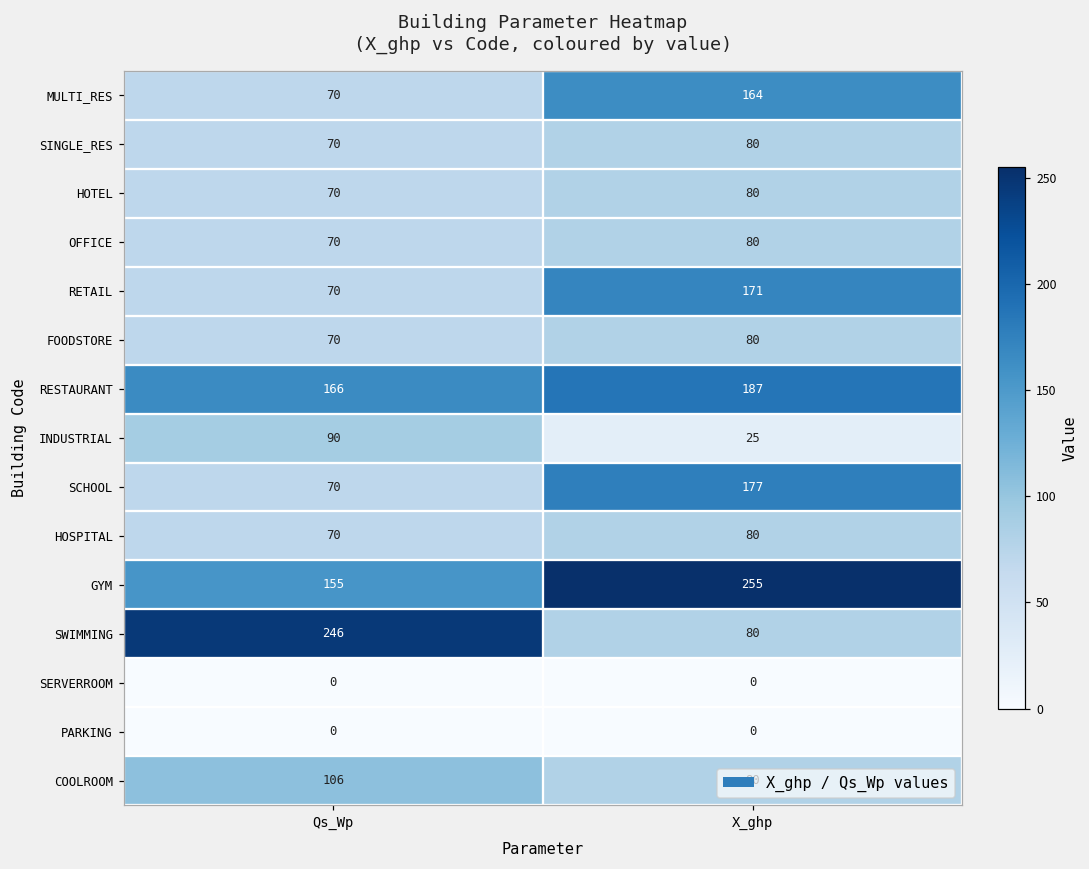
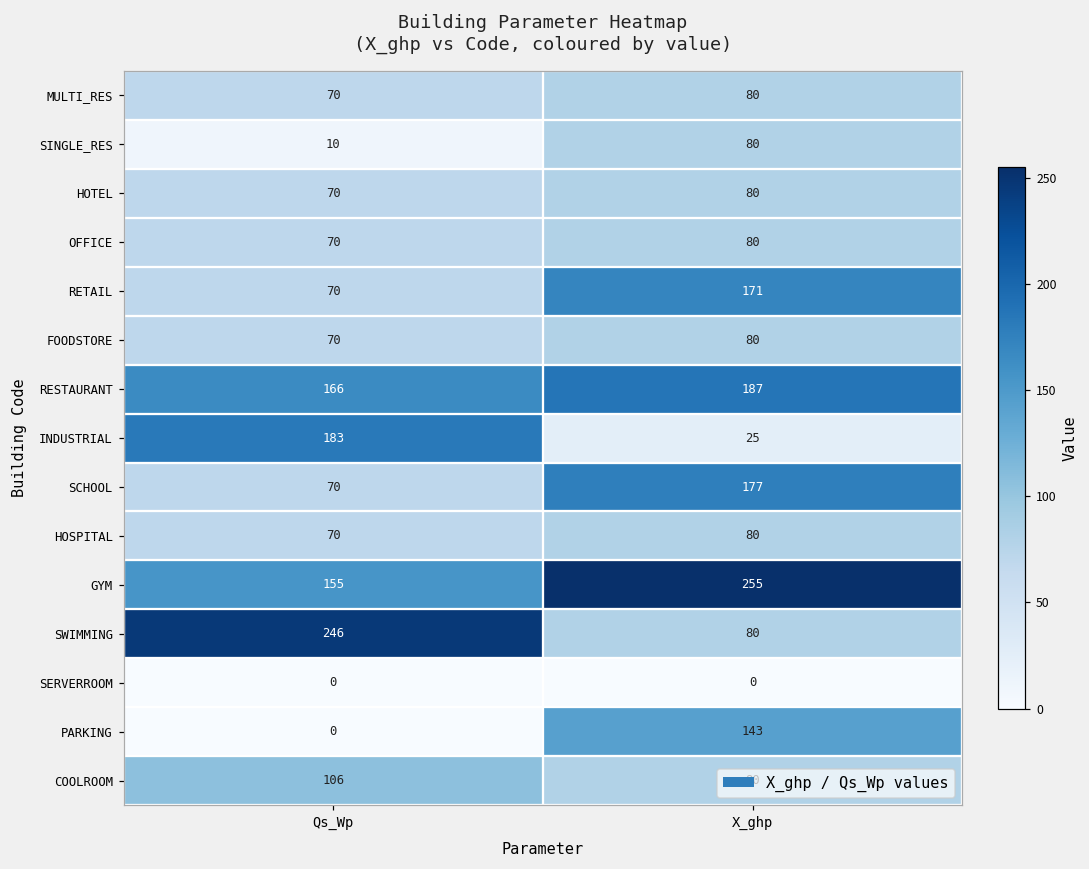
MULTI_RES, X_ghp: 164 -> 80
SINGLE_RES, Qs_Wp: 70 -> 10
INDUSTRIAL, Qs_Wp: 90 -> 183
PARKING, X_ghp: 0 -> 143
